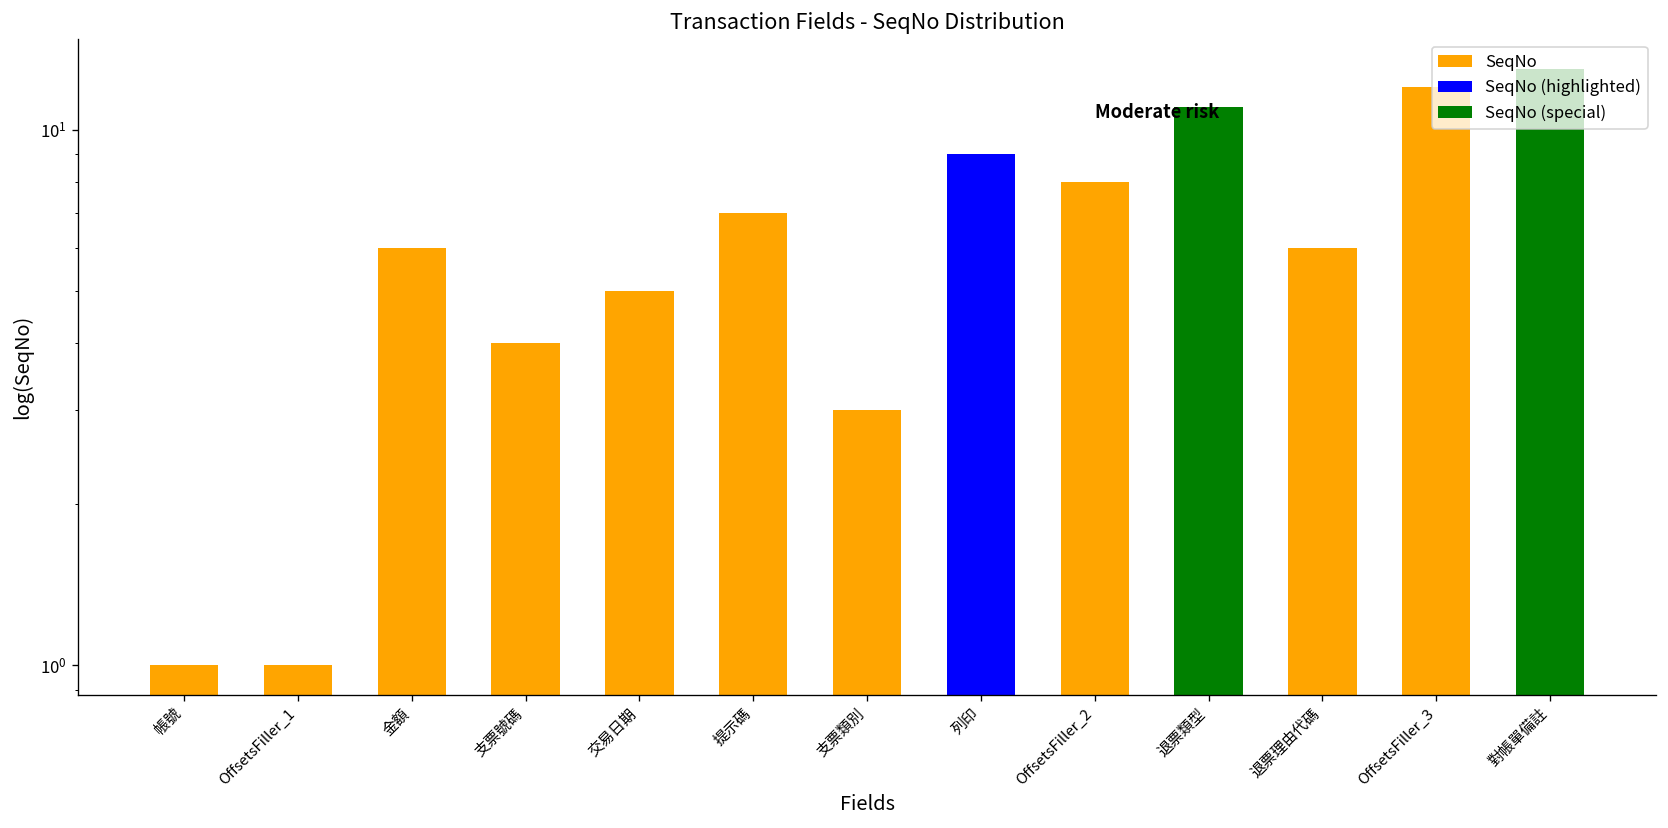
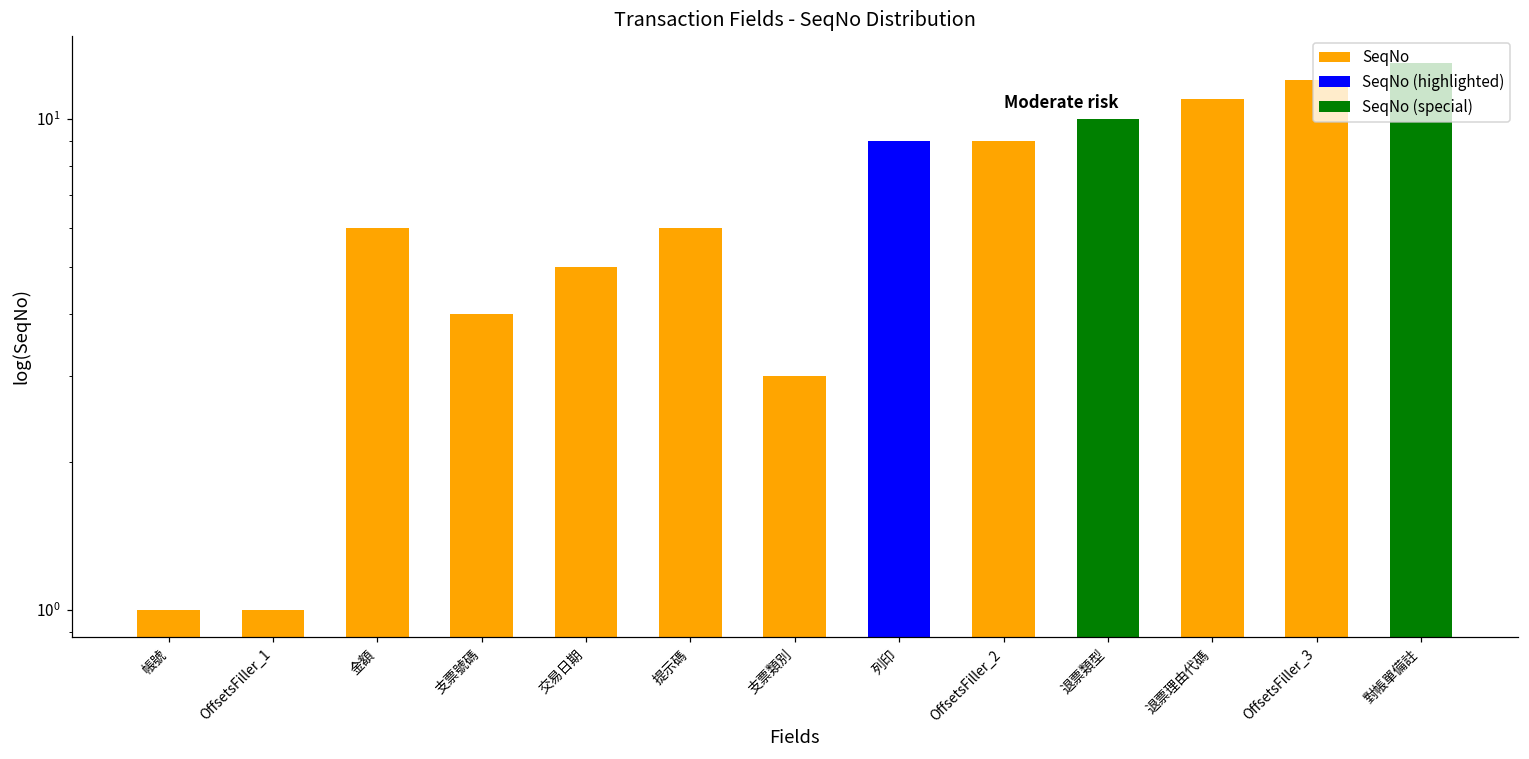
提示碼: 7 -> 6
OffsetsFiller_2: 8 -> 9
退票類型: 11 -> 10
退票理由代碼: 6 -> 11
